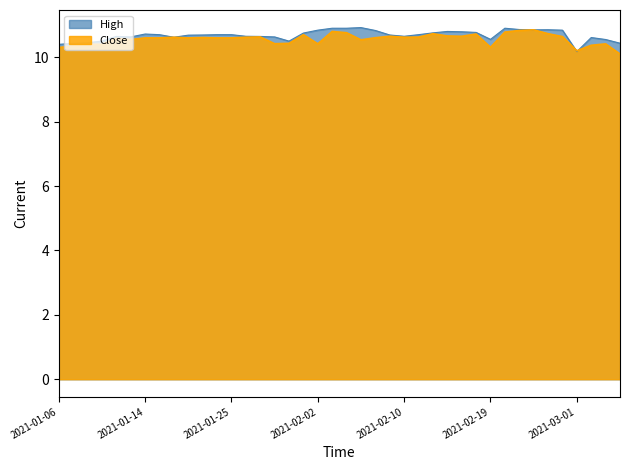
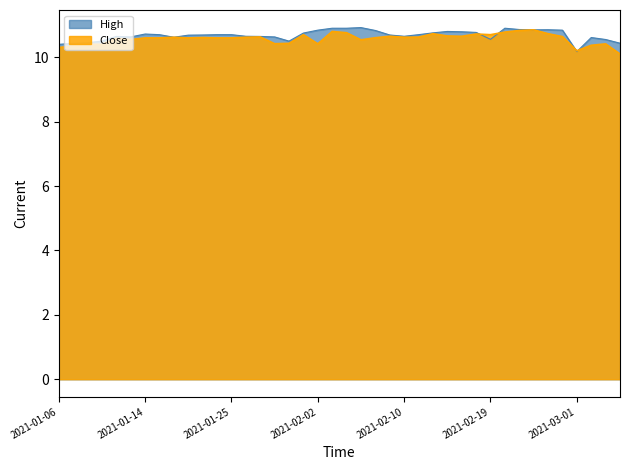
Close, 2021-02-19: 10.3 -> 10.7
